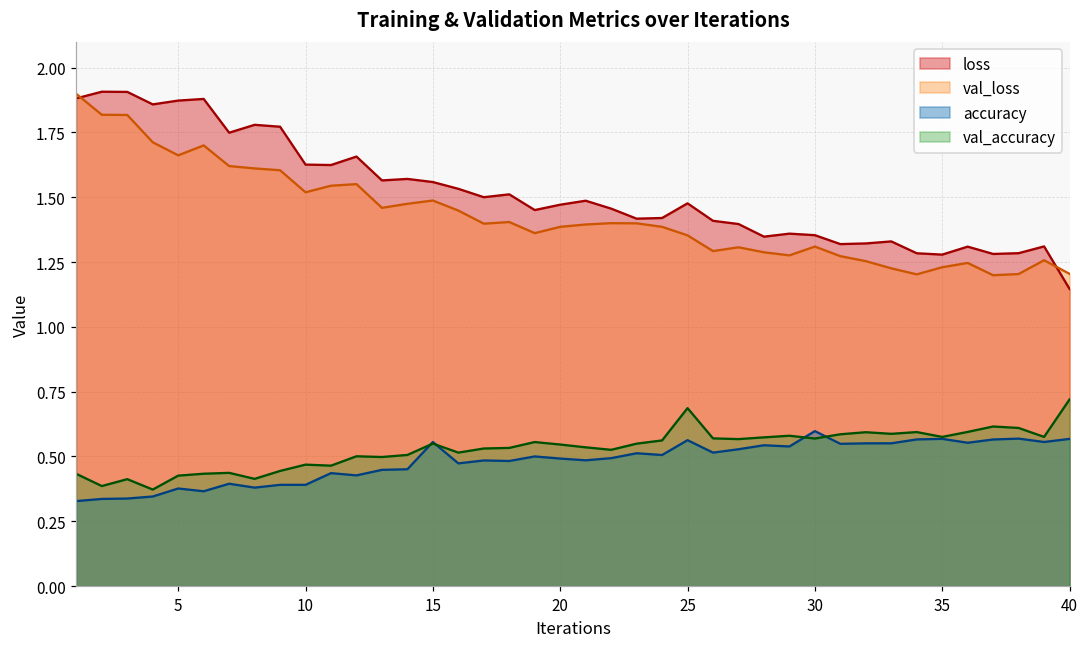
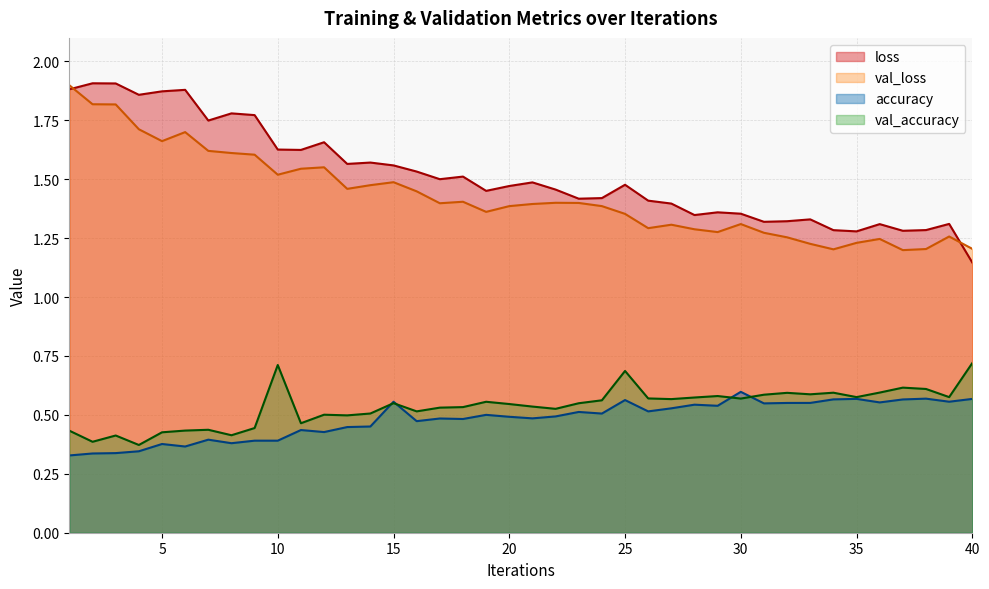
val_accuracy, 10: 0.47 -> 0.71
